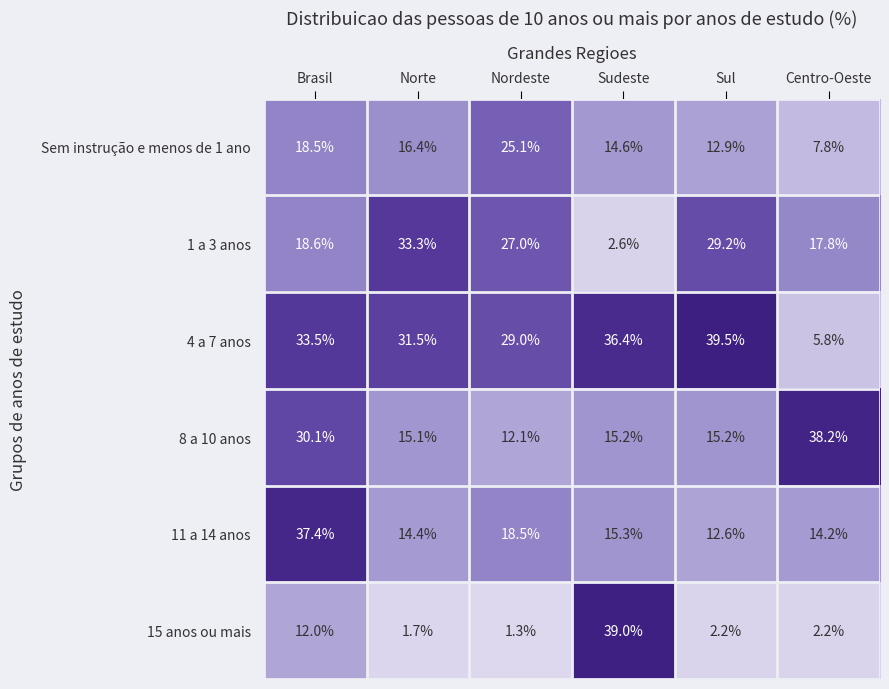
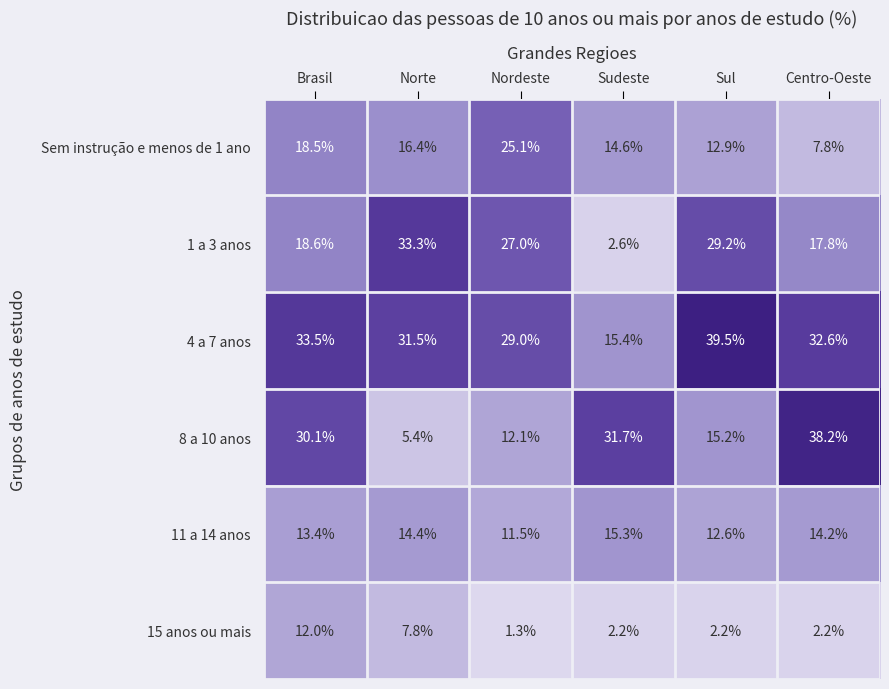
4 a 7 anos, Sudeste: 36.4% -> 15.4%
4 a 7 anos, Centro-Oeste: 5.8% -> 32.6%
8 a 10 anos, Norte: 15.1% -> 5.4%
8 a 10 anos, Sudeste: 15.2% -> 31.7%
11 a 14 anos, Brasil: 37.4% -> 13.4%
11 a 14 anos, Nordeste: 18.5% -> 11.5%
15 anos ou mais, Norte: 1.7% -> 7.8%
15 anos ou mais, Sudeste: 39.0% -> 2.2%
